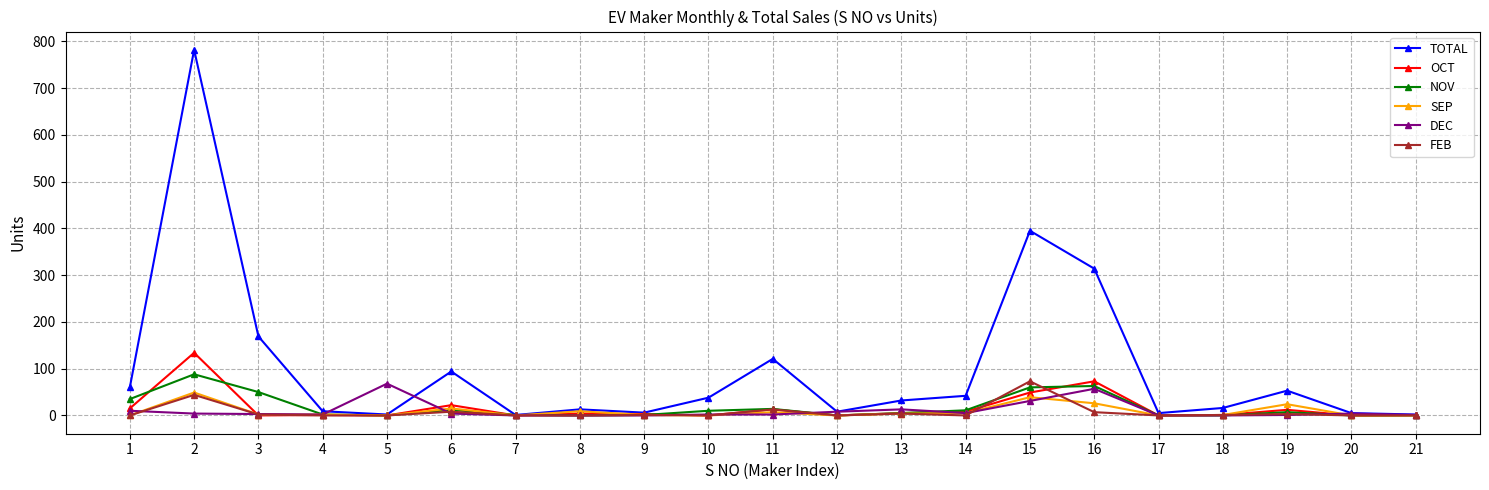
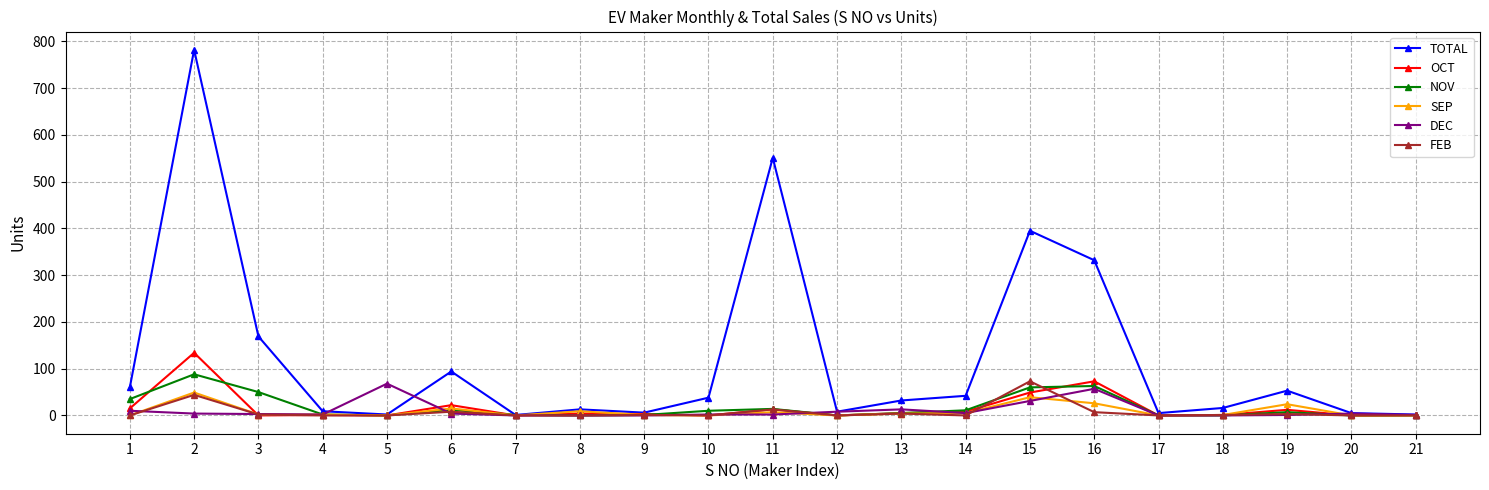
TOTAL, 11: 120 -> 550
TOTAL, 16: 310 -> 330
